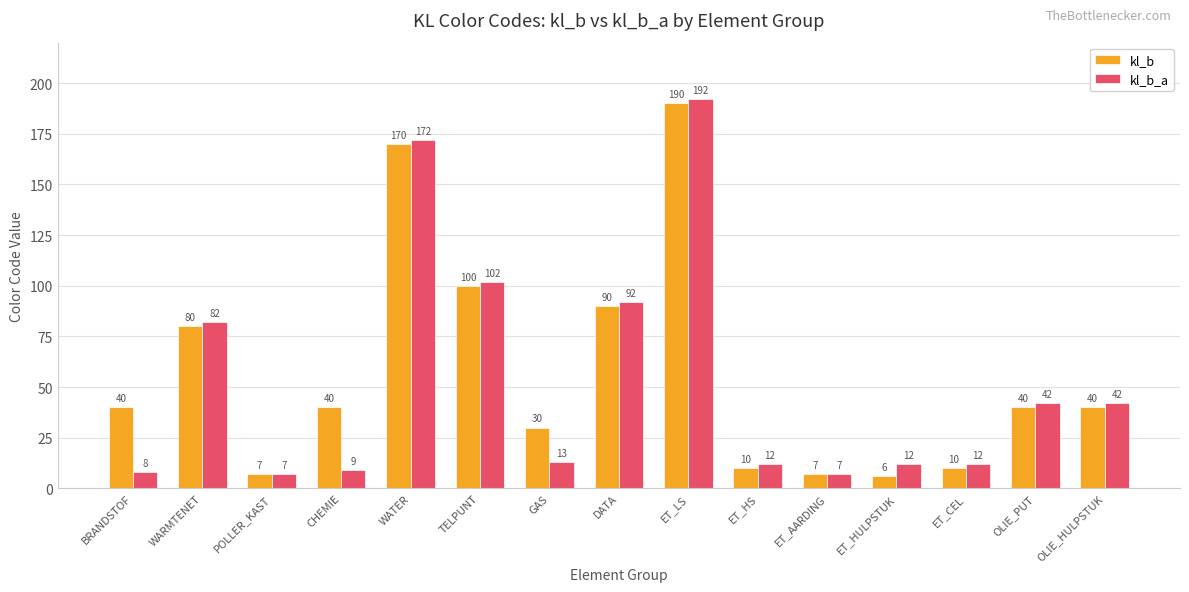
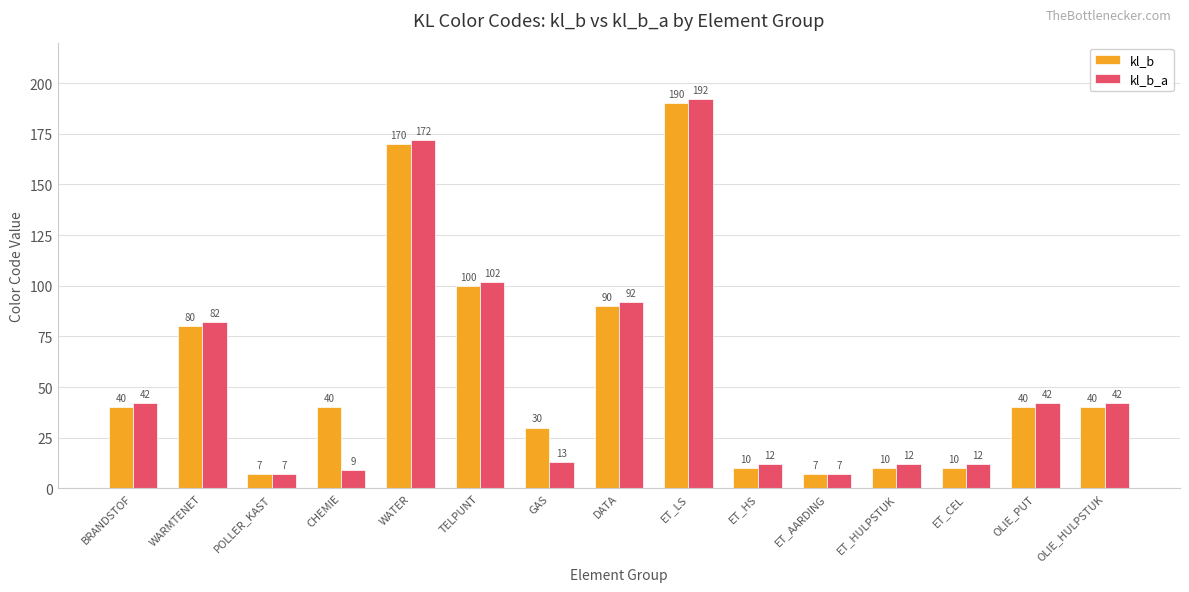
kl_b_a, BRANDSTOF: 8 -> 42
kl_b, ET_HULPSTUK: 6 -> 10
